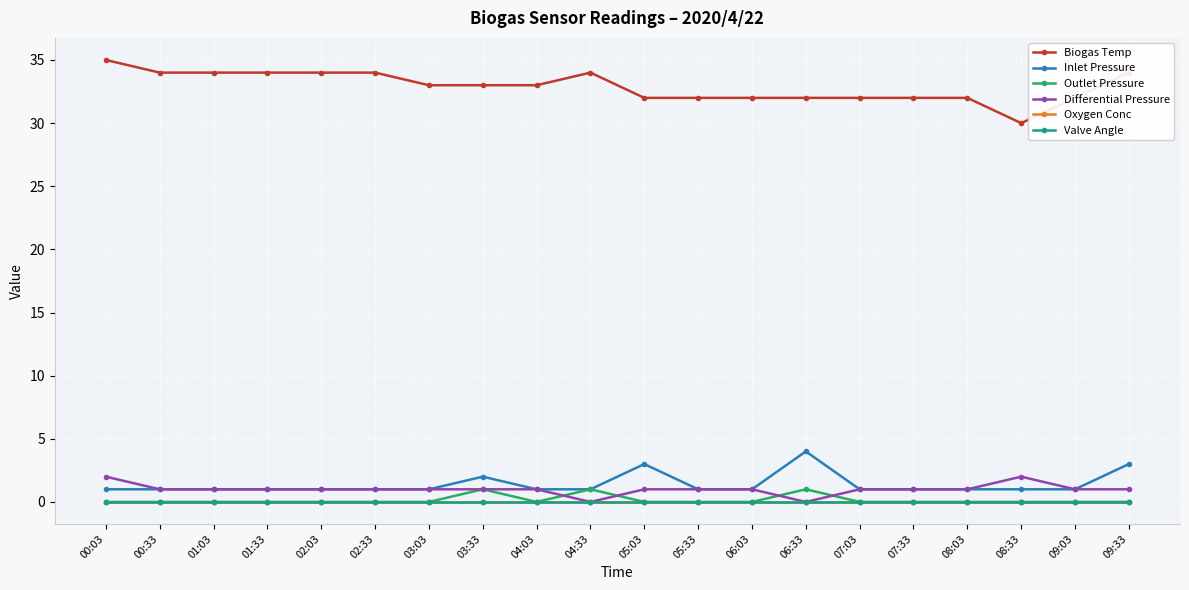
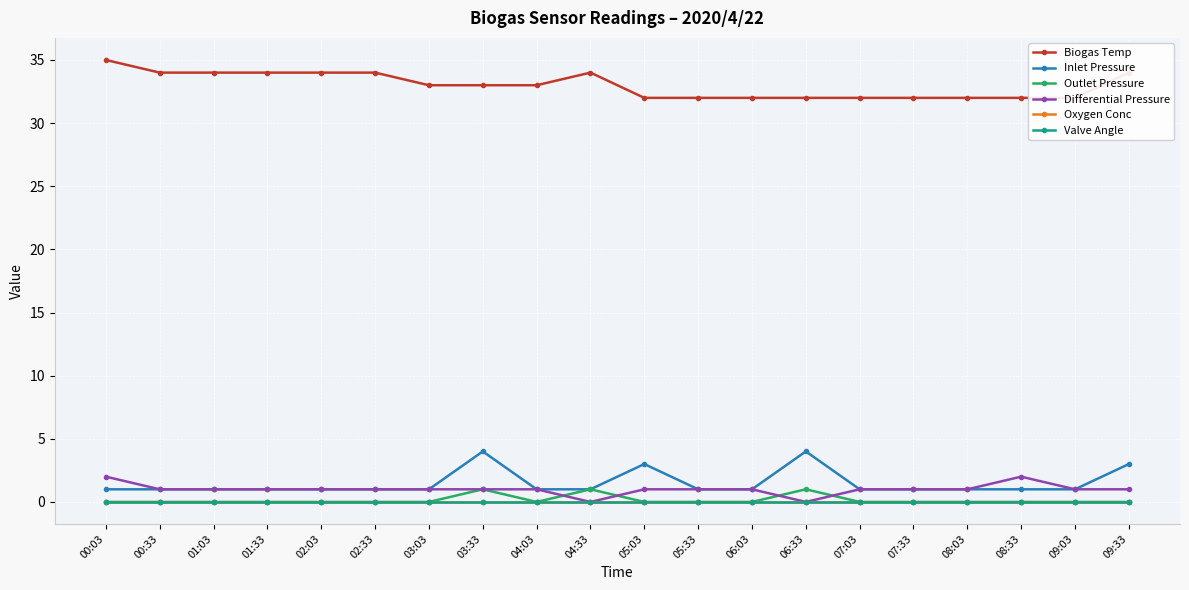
Inlet Pressure, 03:33: 2 -> 4
Biogas Temp, 08:33: 30 -> 32
